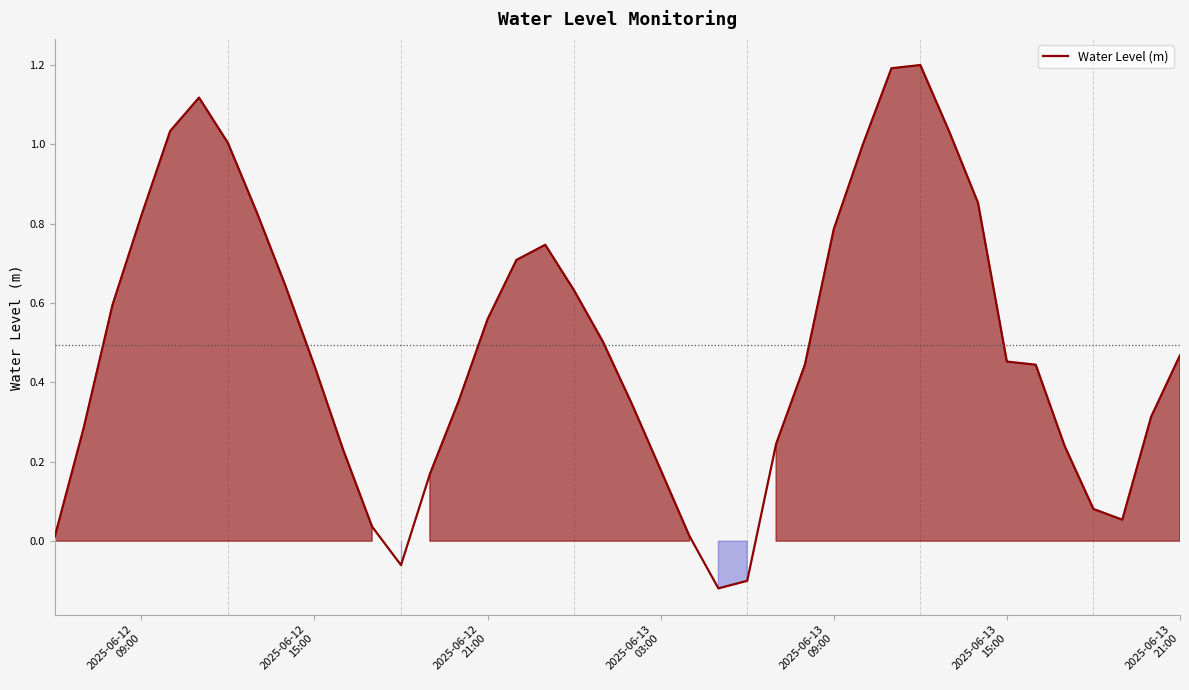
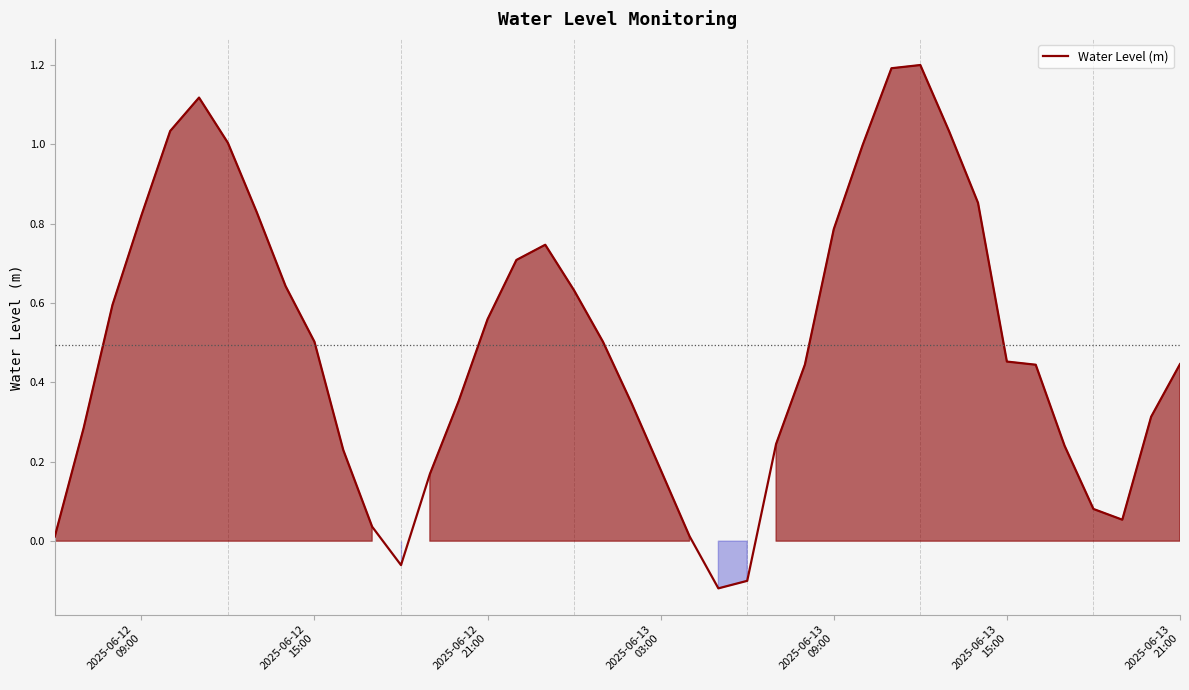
2025-06-12 15:00: 0.44 -> 0.50
2025-06-13 21:00: 0.47 -> 0.45
